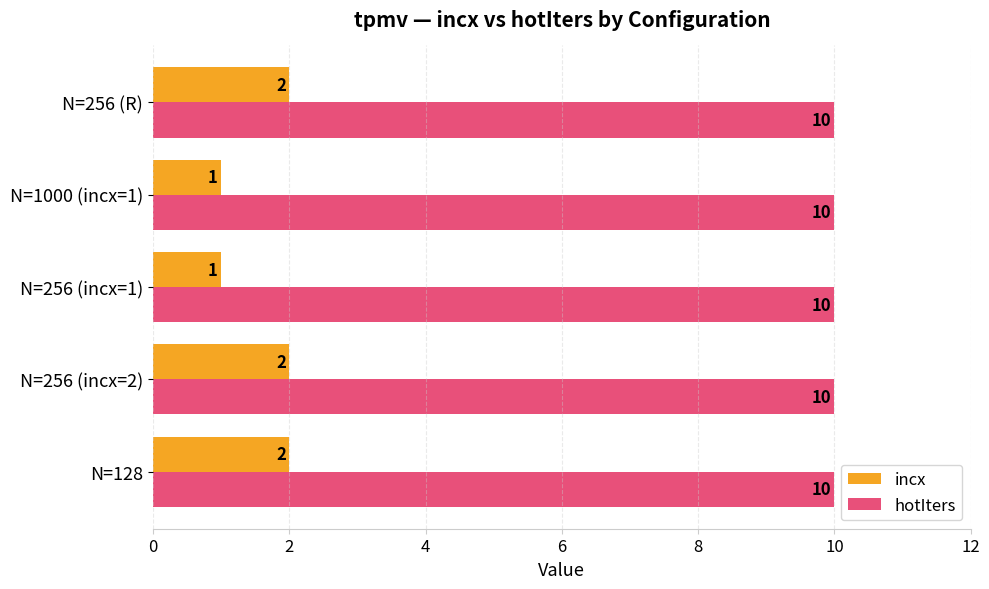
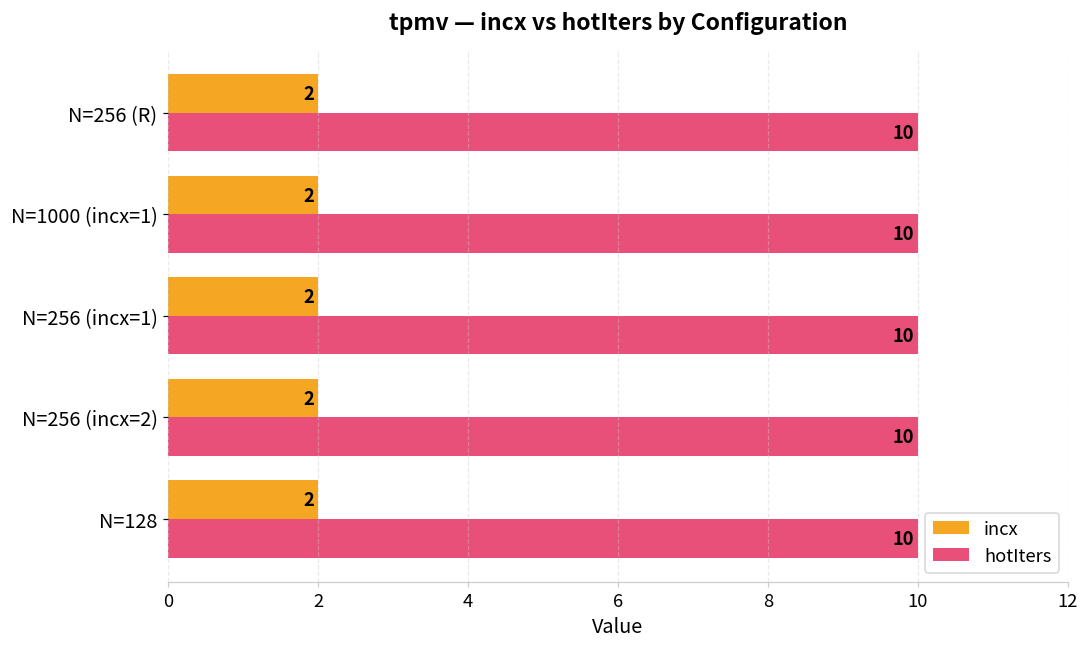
incx, N=1000 (incx=1): 1 -> 2
incx, N=256 (incx=1): 1 -> 2
